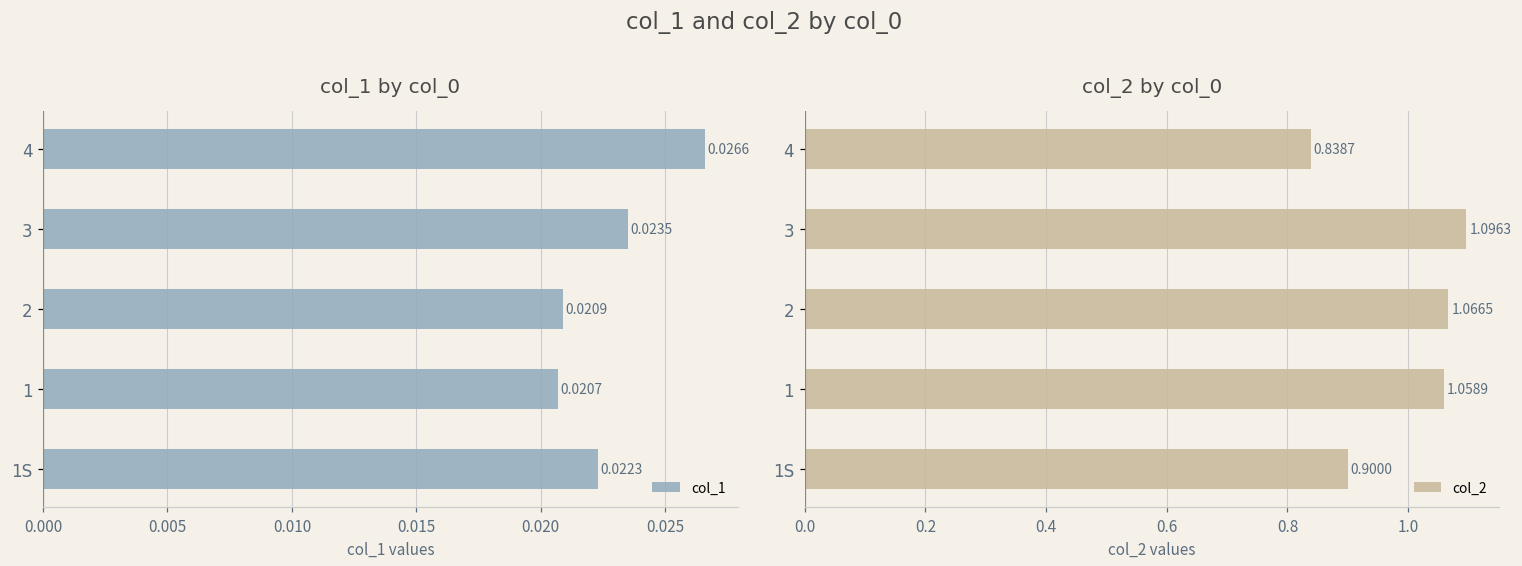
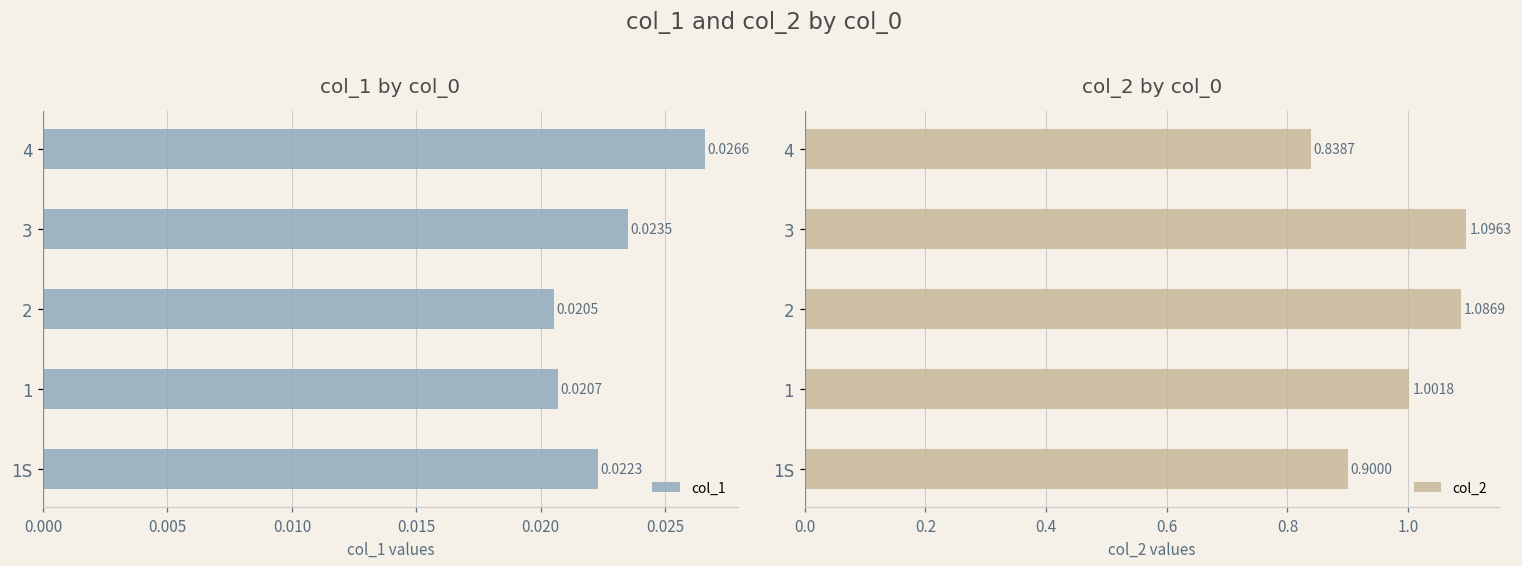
col_1 by col_0, 2: 0.0209 -> 0.0205
col_2 by col_0, 2: 1.0665 -> 1.0869
col_2 by col_0, 1: 1.0589 -> 1.0018
